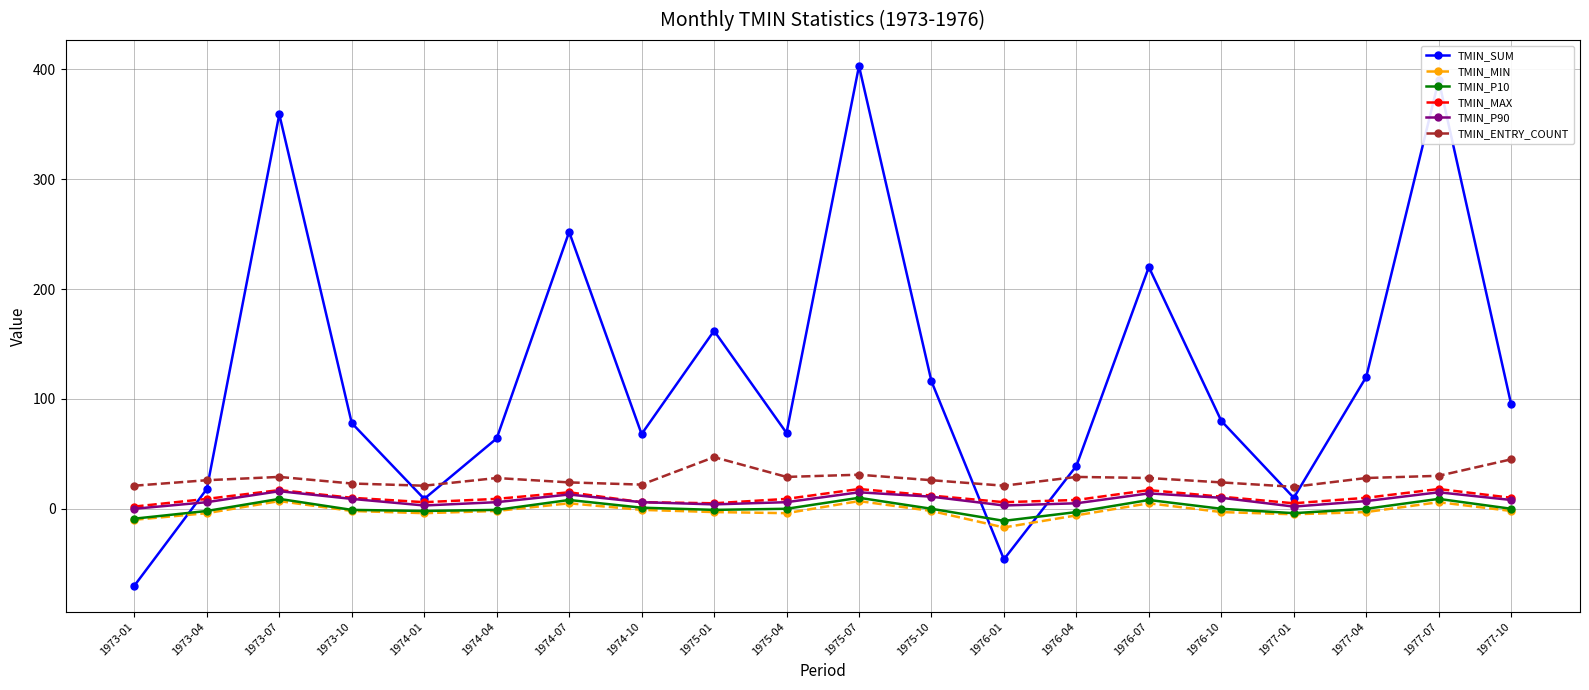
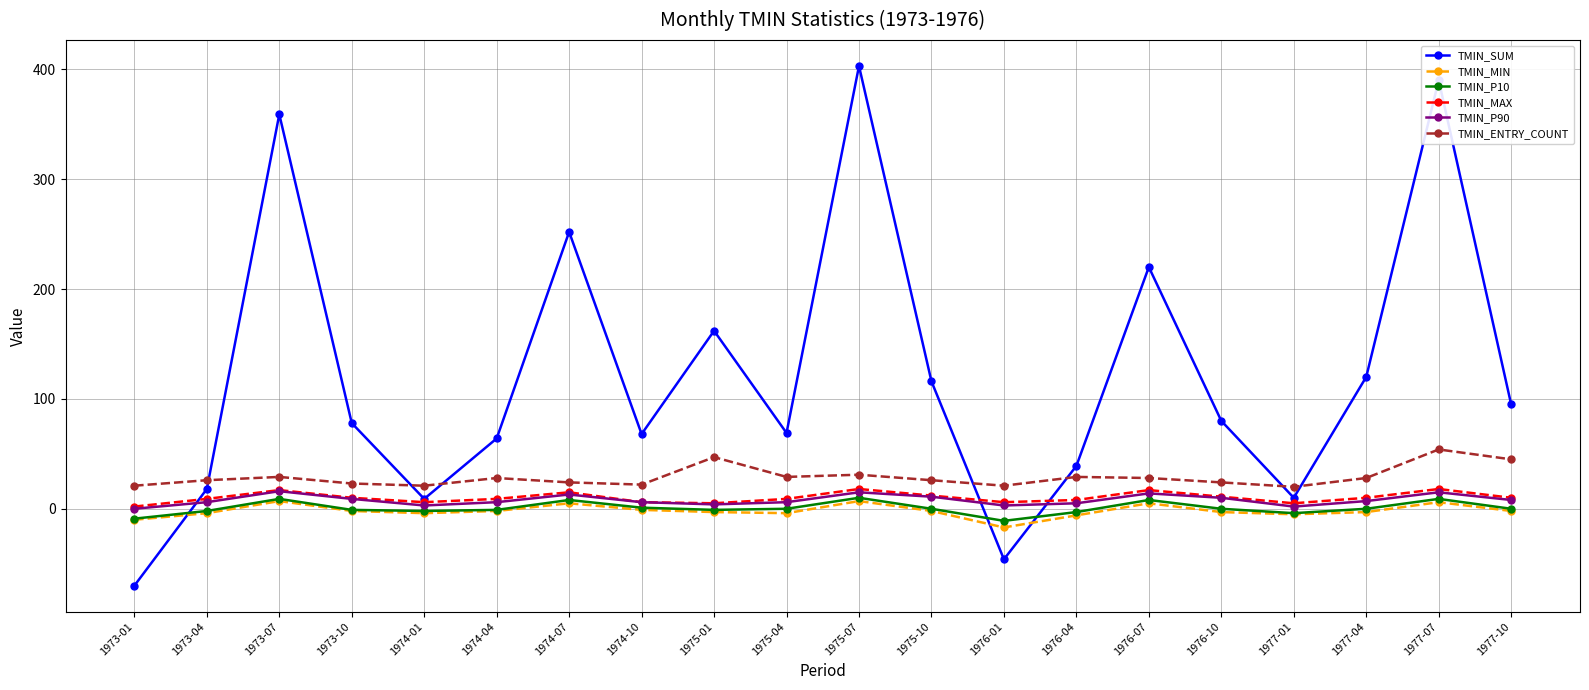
TMIN_ENTRY_COUNT, 1977-07: 30 -> 54
